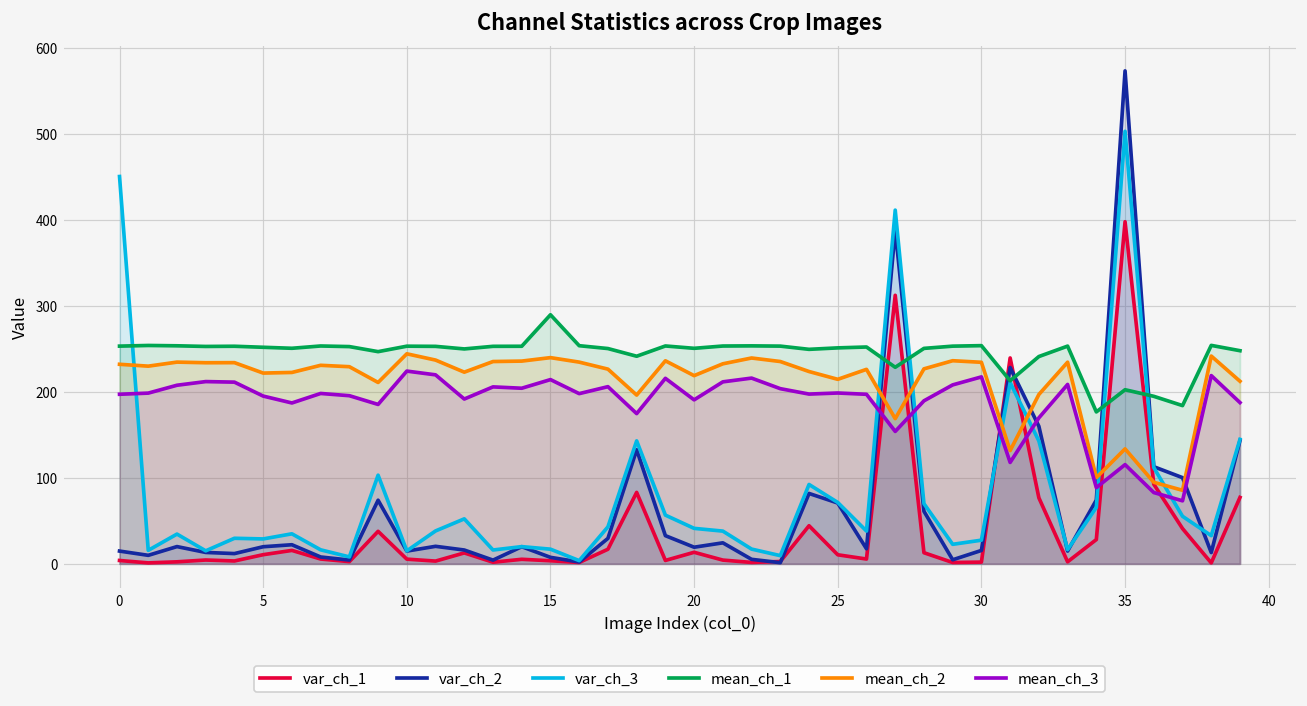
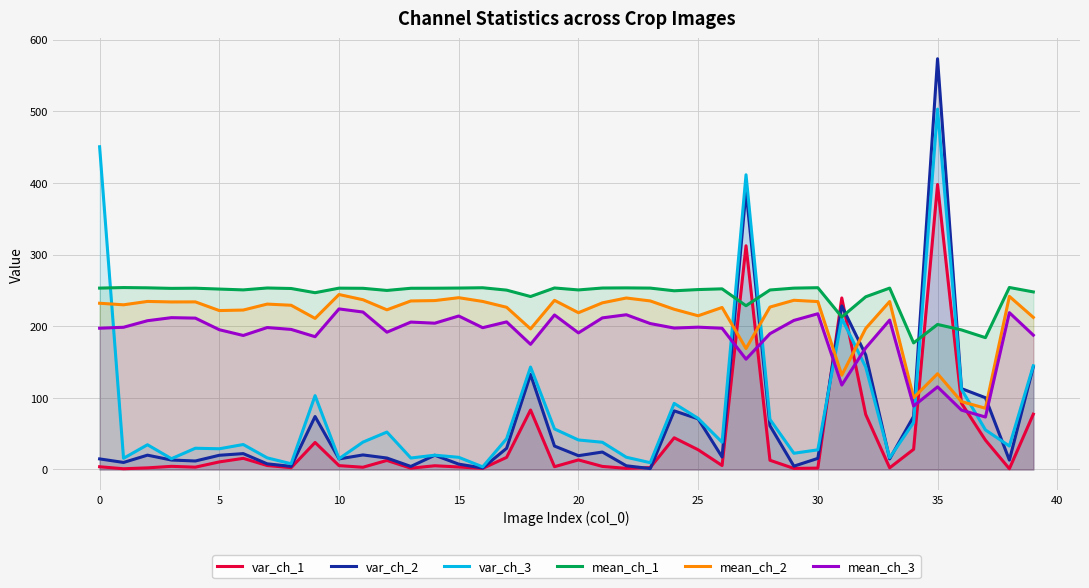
mean_ch_1, 15: 290 -> 250
var_ch_1, 25: 10 -> 30
